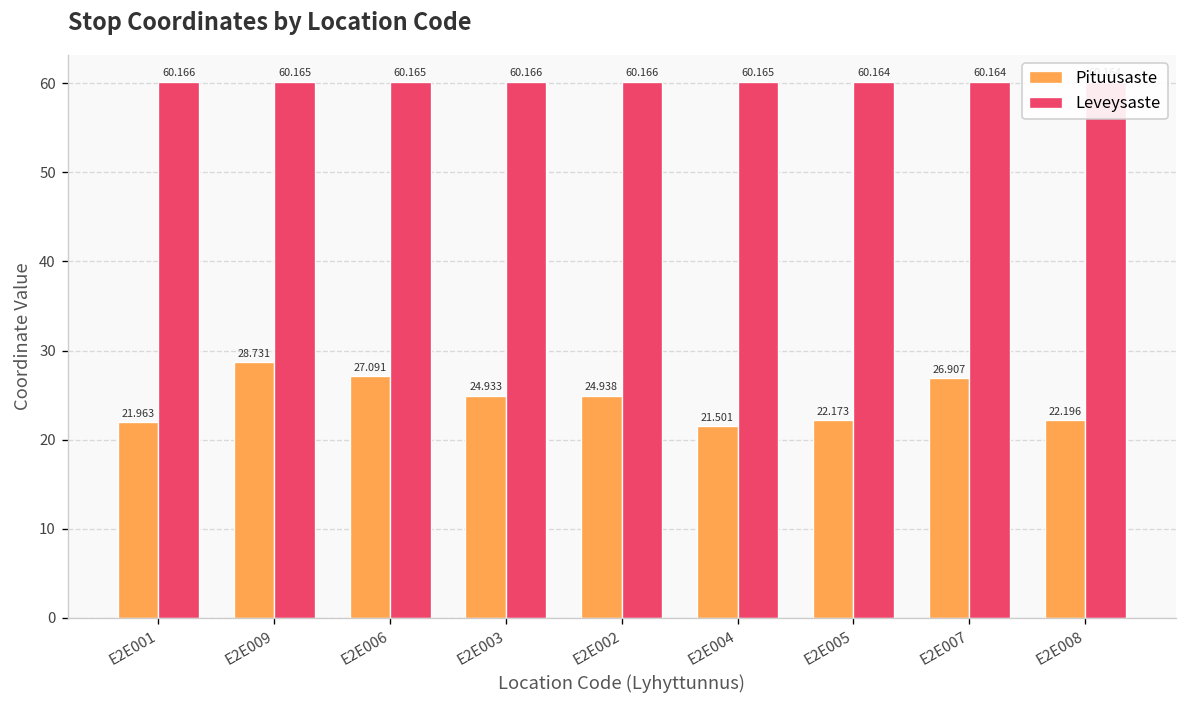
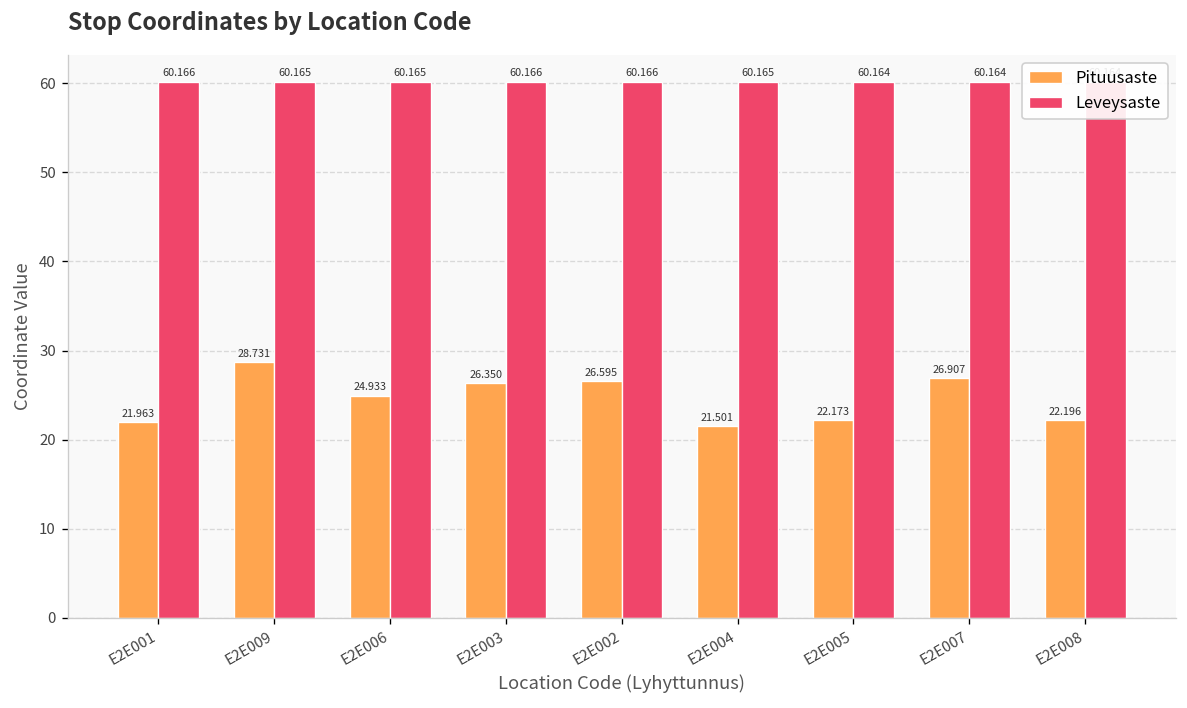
Pituusaste, E2E006: 27.091 -> 24.933
Pituusaste, E2E003: 24.933 -> 26.350
Pituusaste, E2E002: 24.938 -> 26.595
